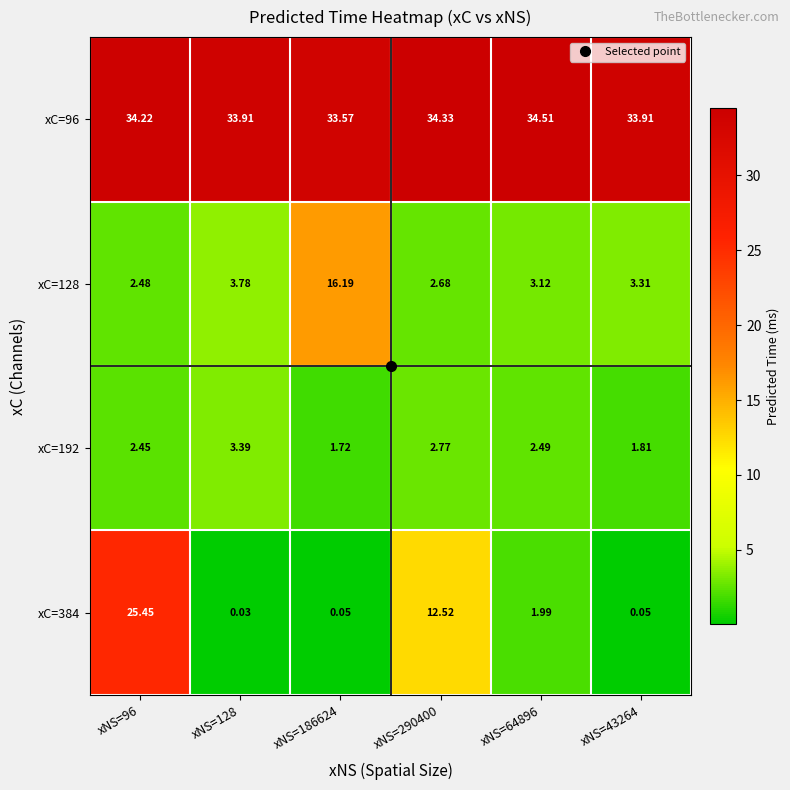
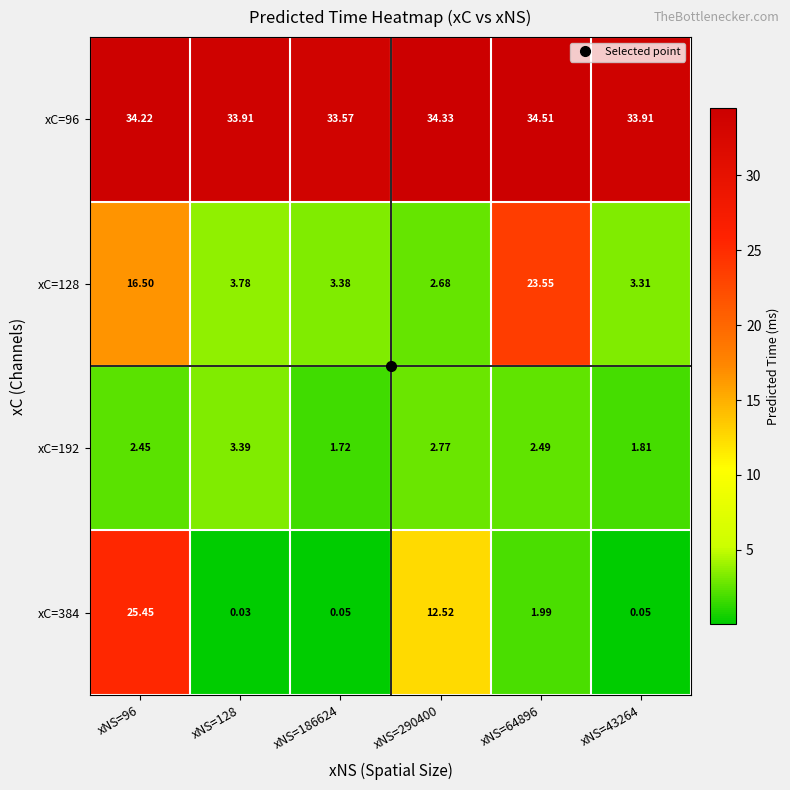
xC=128, xNS=96: 2.48 -> 16.50
xC=128, xNS=186624: 16.19 -> 3.38
xC=128, xNS=64896: 3.12 -> 23.55
